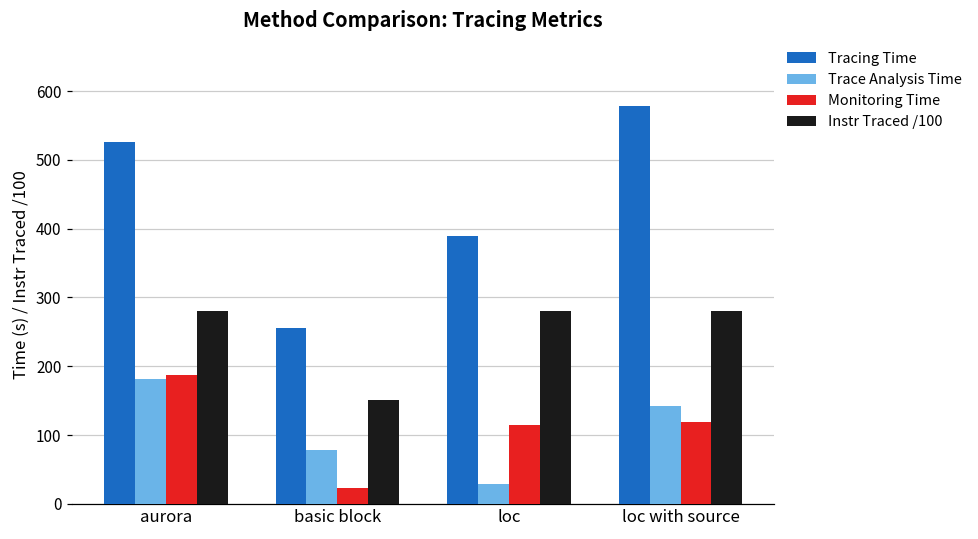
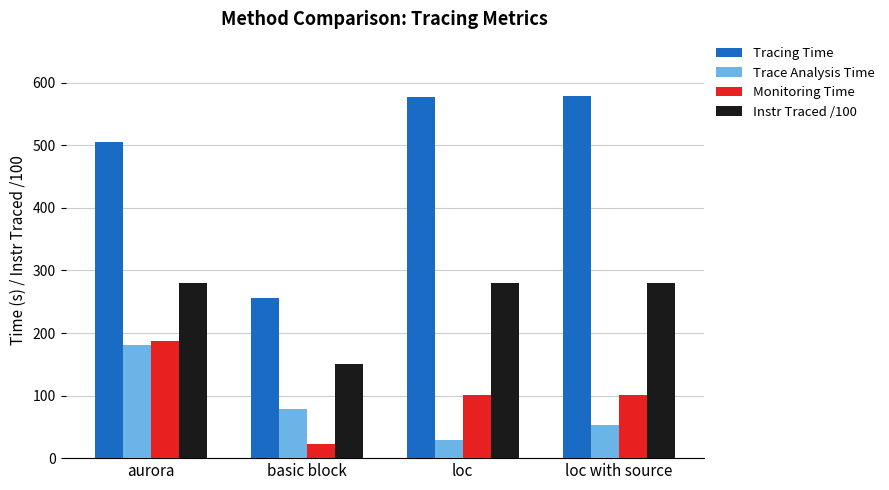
Tracing Time, aurora: 530 -> 500
Tracing Time, loc: 390 -> 580
Monitoring Time, loc: 110 -> 100
Trace Analysis Time, loc with source: 140 -> 50
Monitoring Time, loc with source: 120 -> 100
